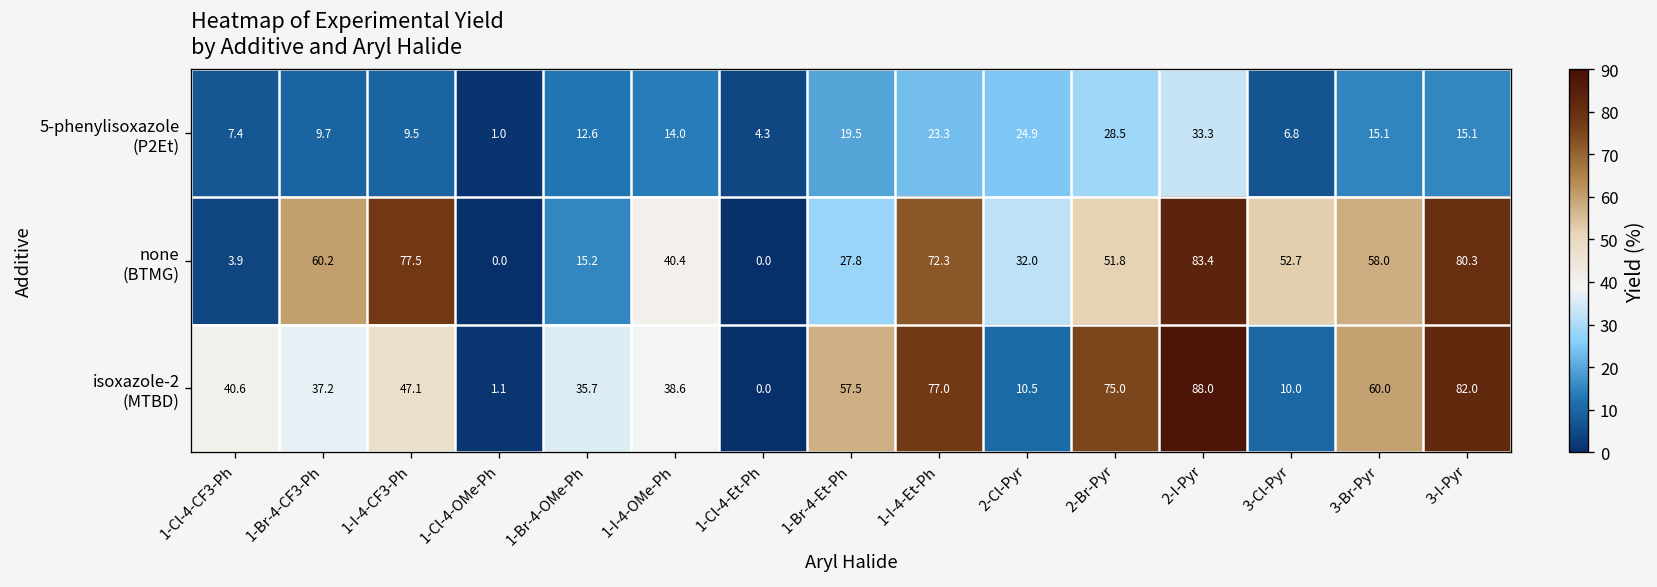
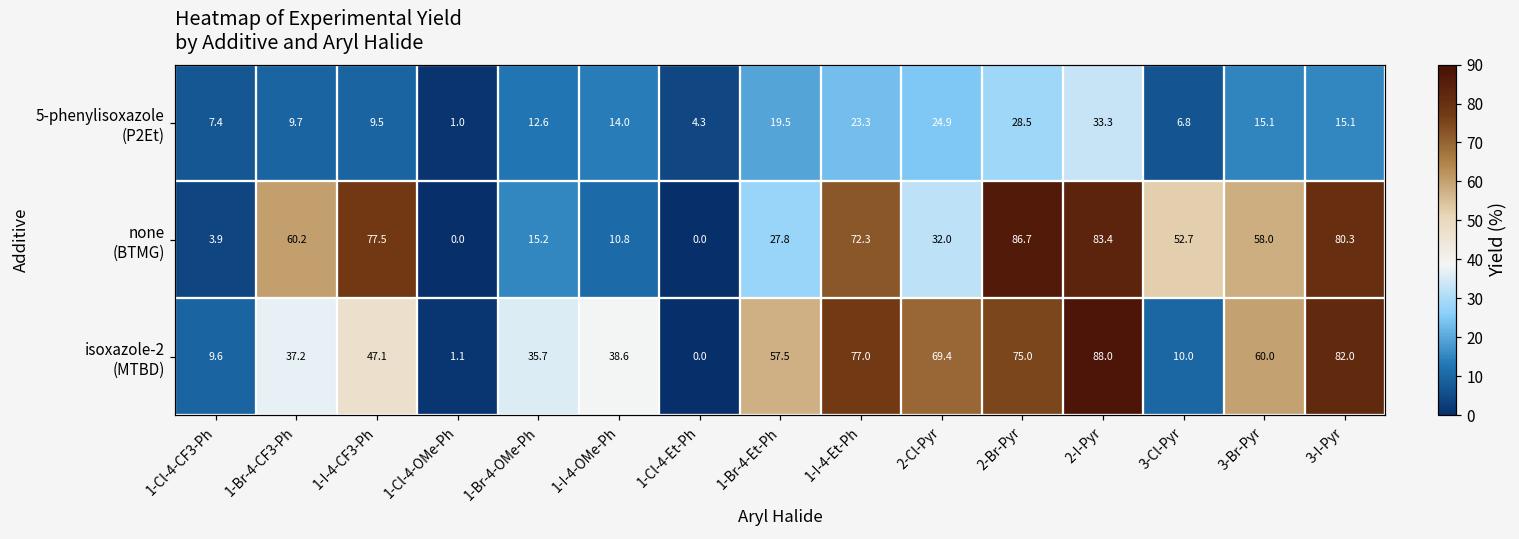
none (BTMG), 1-I-4-OMe-Ph: 40.4 -> 10.8
none (BTMG), 2-Br-Pyr: 51.8 -> 86.7
isoxazole-2 (MTBD), 1-Cl-4-CF3-Ph: 40.6 -> 9.6
isoxazole-2 (MTBD), 2-Cl-Pyr: 10.5 -> 69.4
